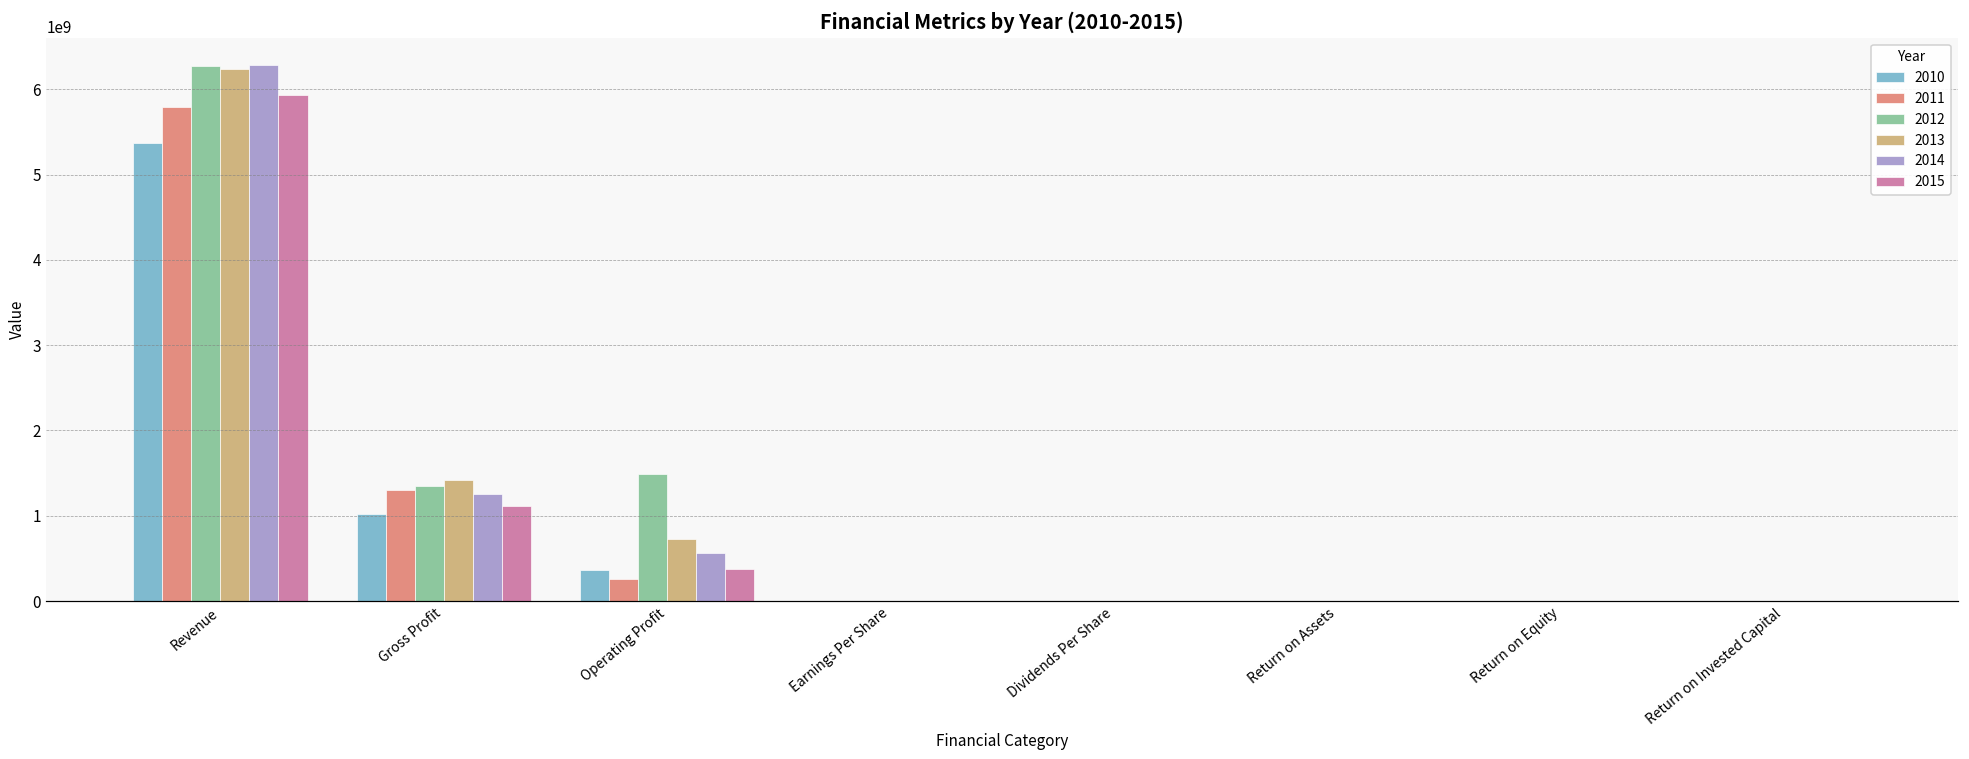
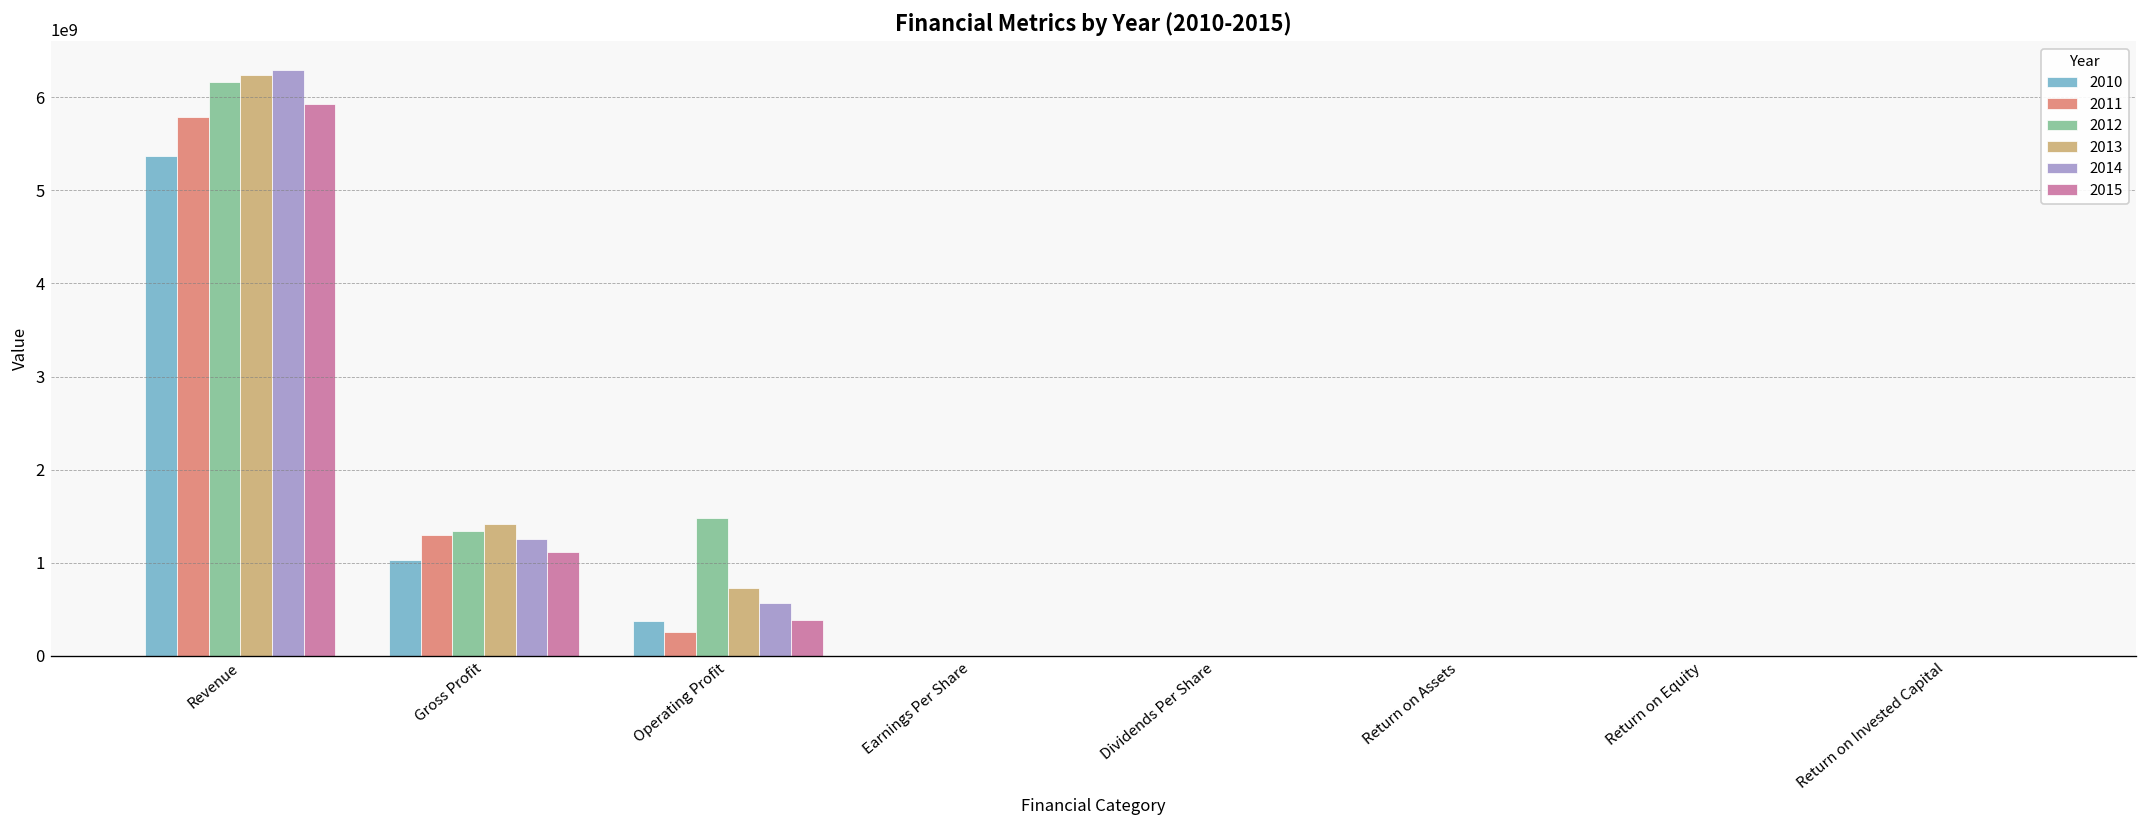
2012, Revenue: 6300000000 -> 6200000000
